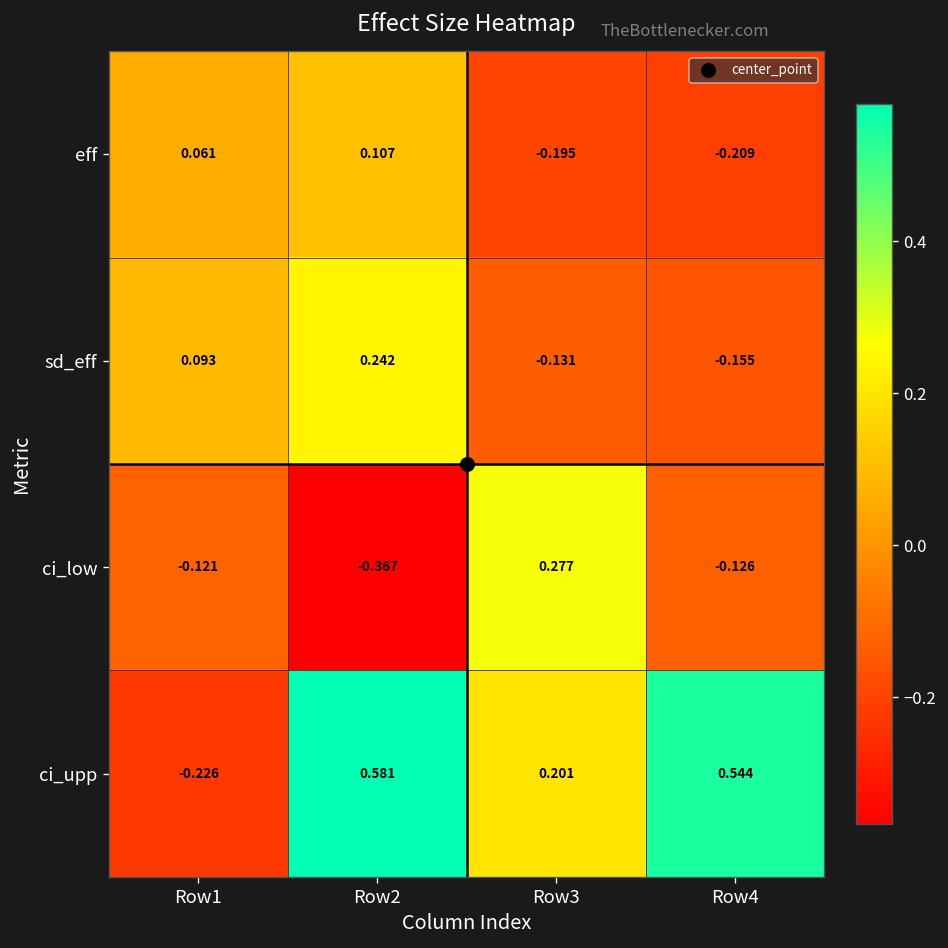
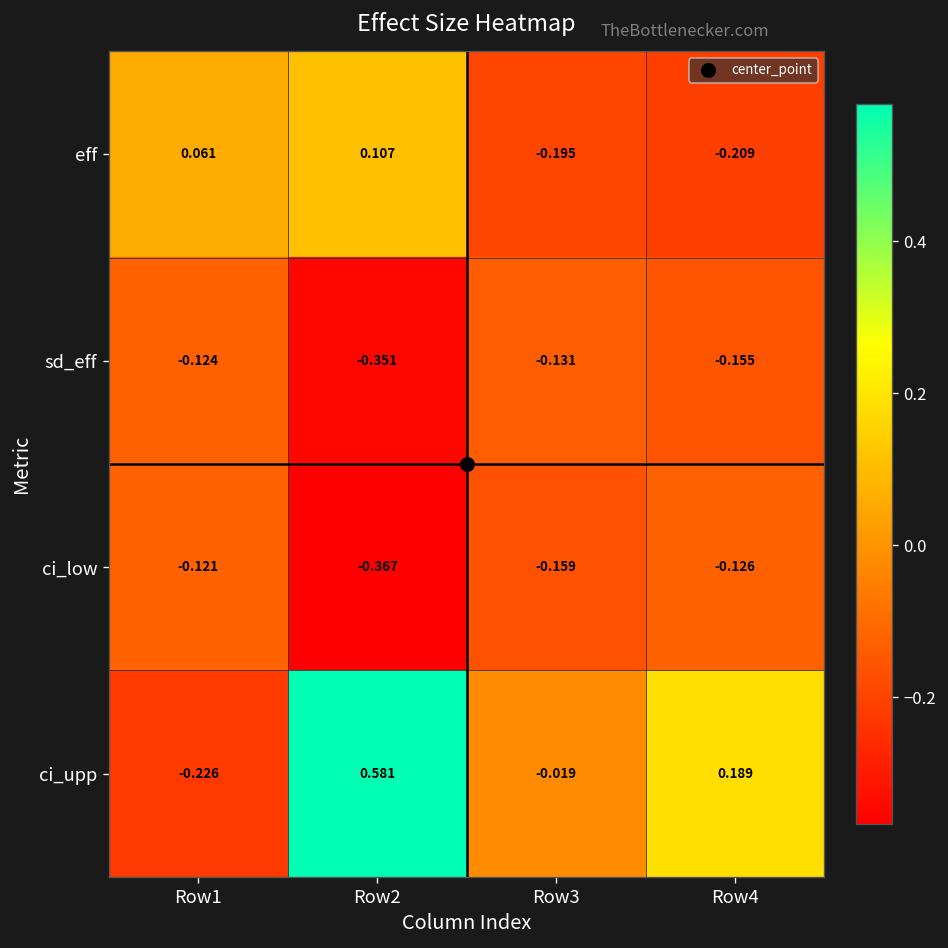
sd_eff, Row1: 0.093 -> -0.124
sd_eff, Row2: 0.242 -> -0.351
ci_low, Row3: 0.277 -> -0.159
ci_upp, Row3: 0.201 -> -0.019
ci_upp, Row4: 0.544 -> 0.189
